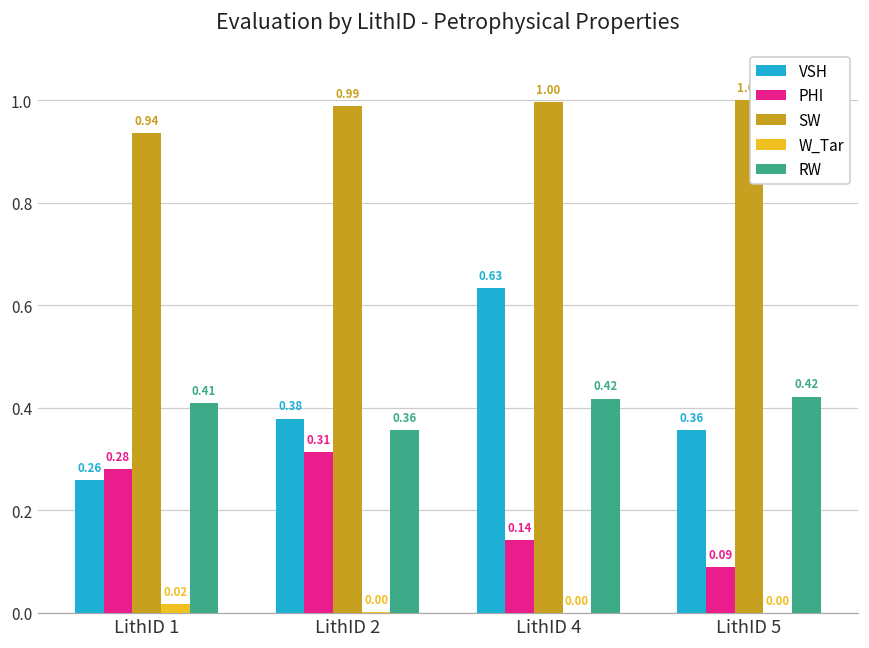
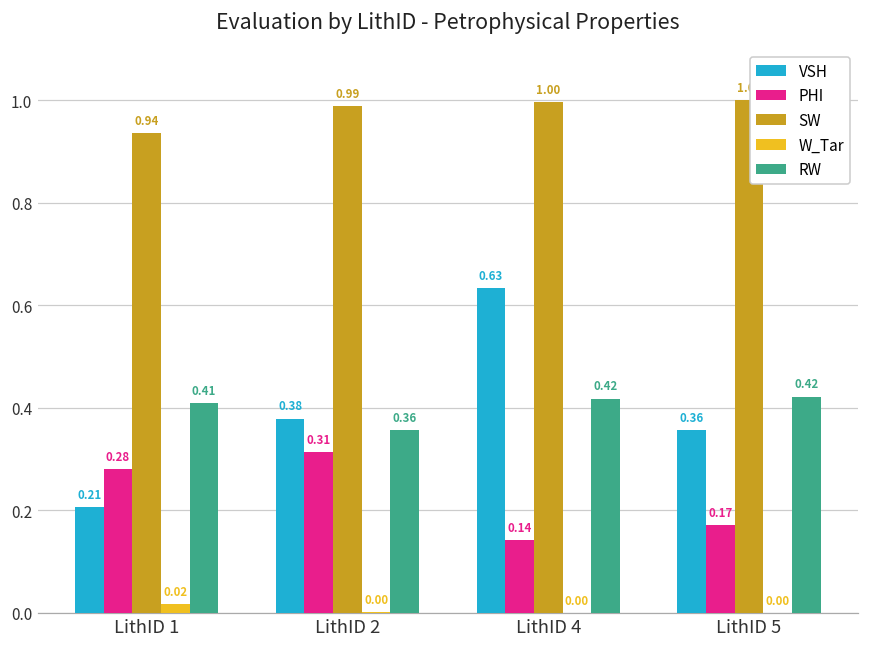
VSH, LithID 1: 0.26 -> 0.21
PHI, LithID 5: 0.09 -> 0.17
